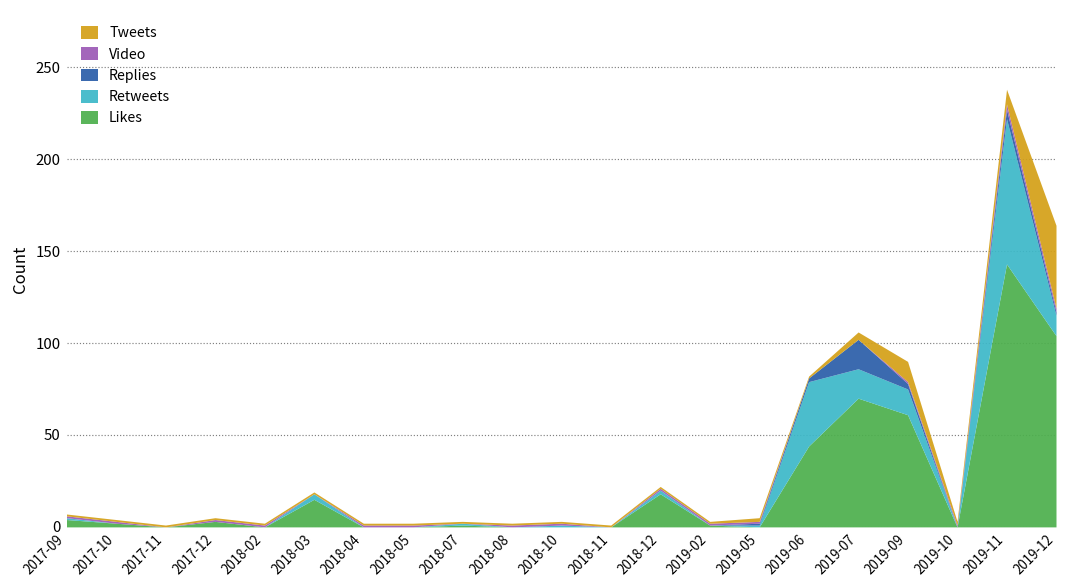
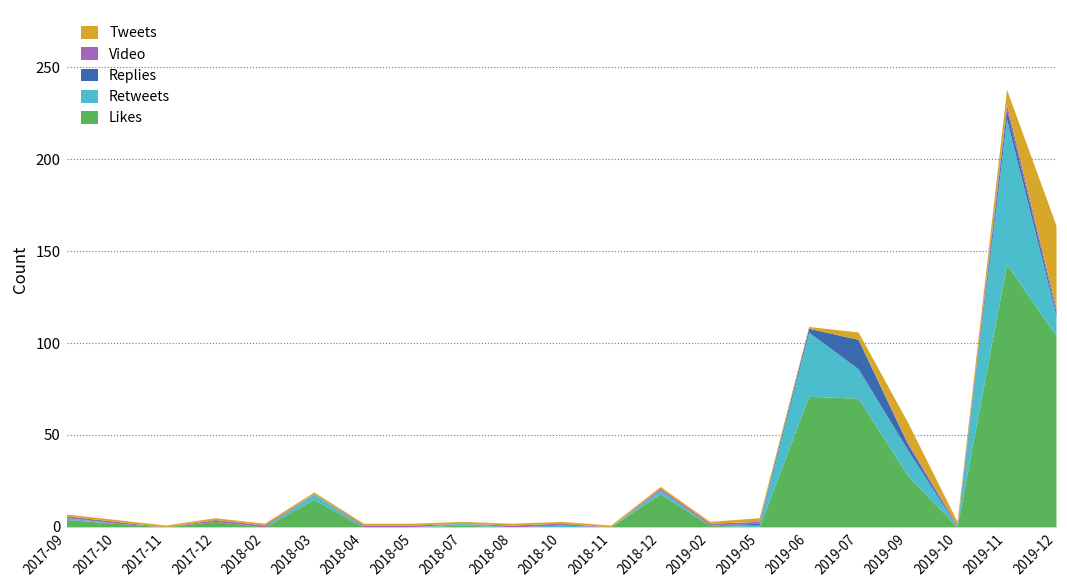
Likes, 2019-06: 44 -> 71
Likes, 2019-09: 61 -> 28
